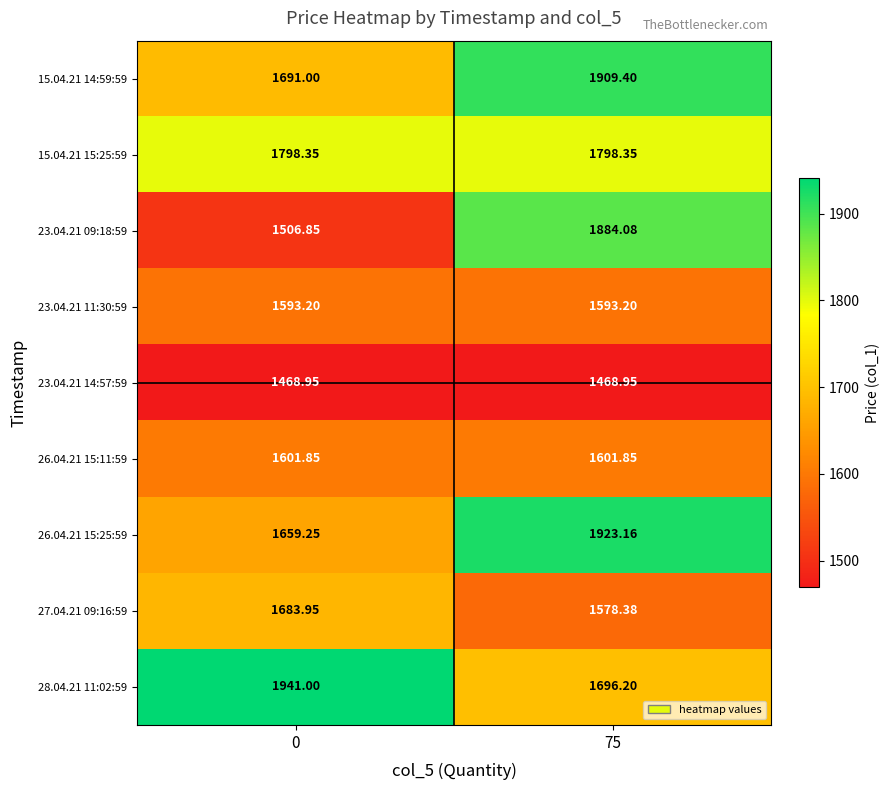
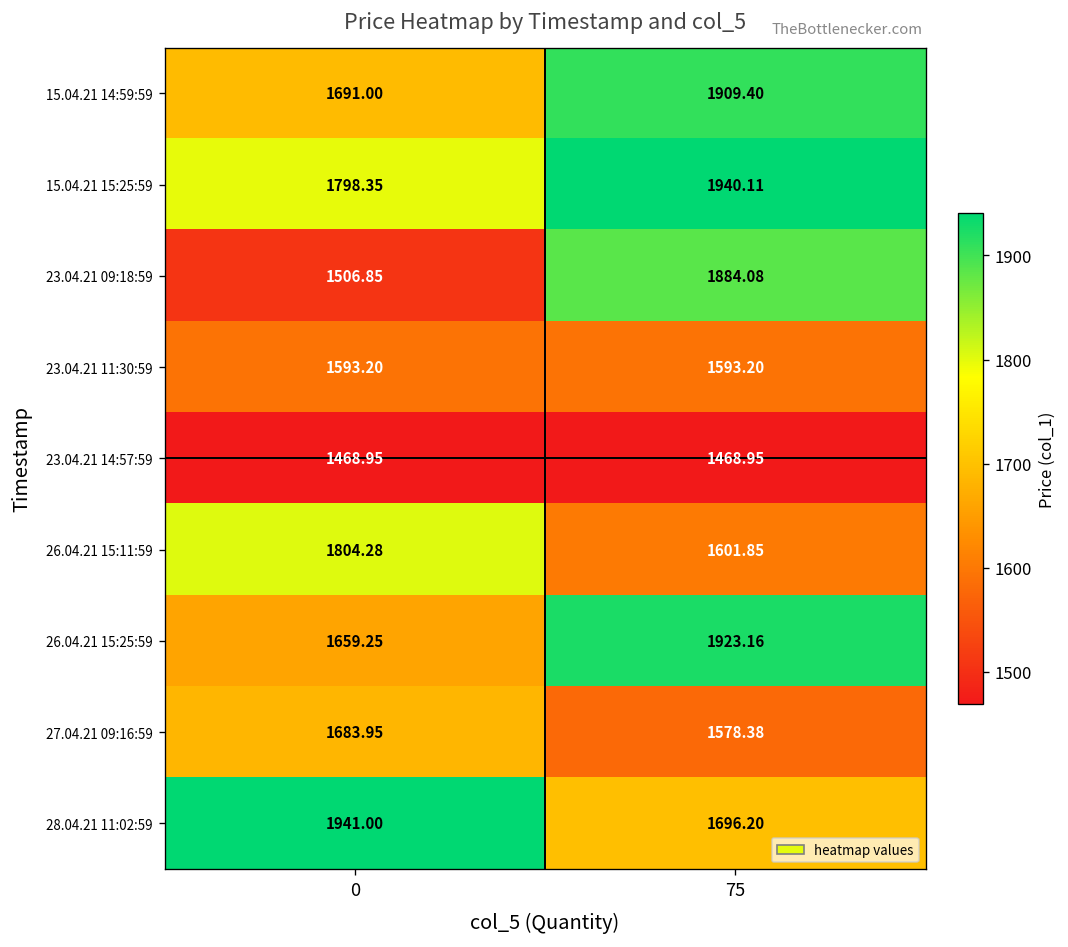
15.04.21 15:25:59, 75: 1798.35 -> 1940.11
26.04.21 15:11:59, 0: 1601.85 -> 1804.28
